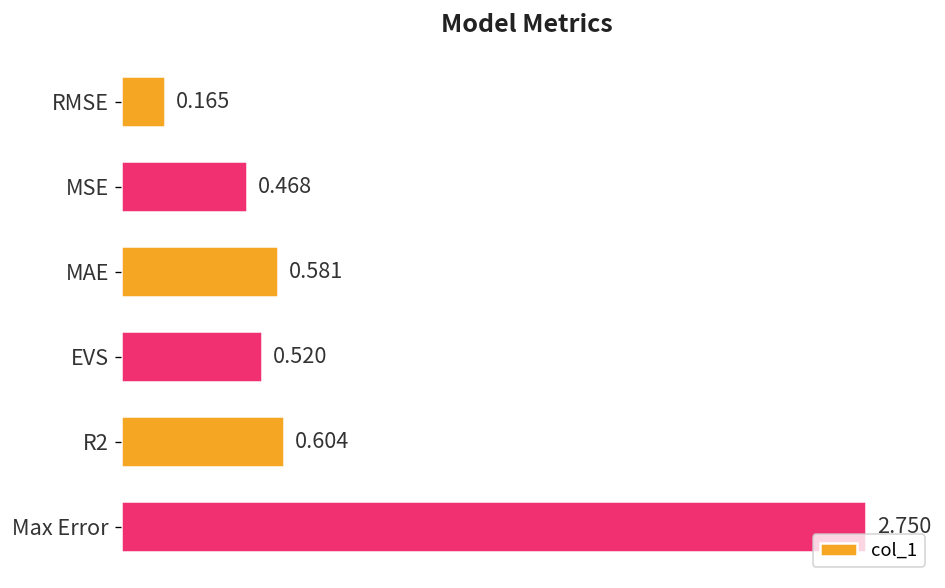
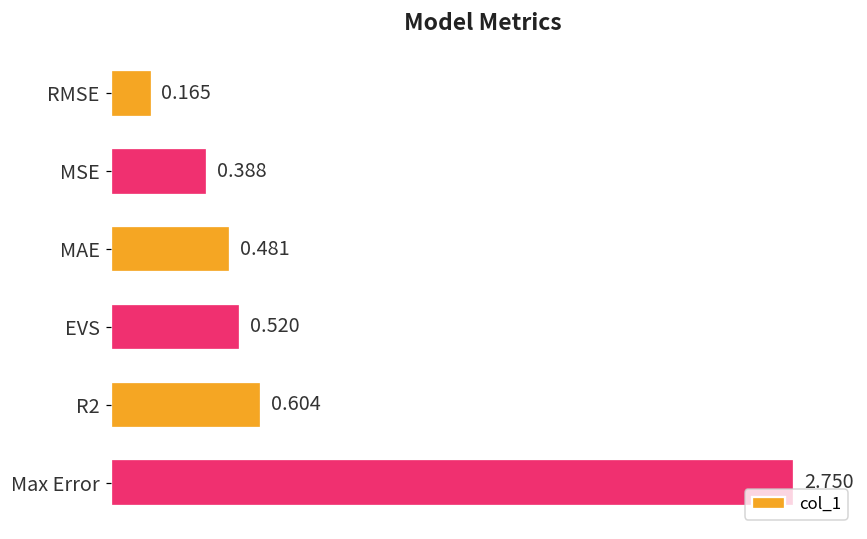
MSE: 0.468 -> 0.388
MAE: 0.581 -> 0.481
